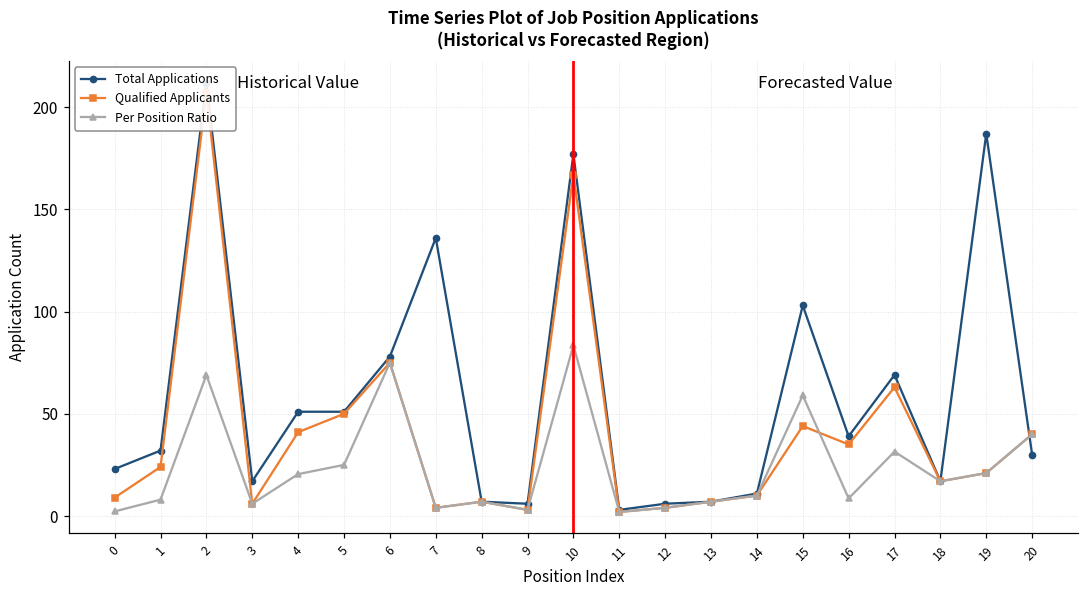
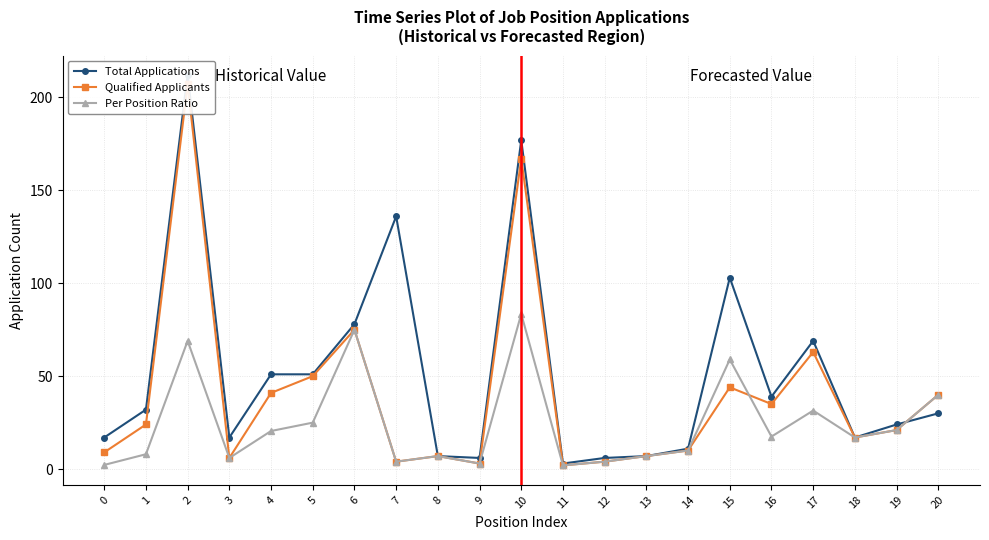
Total Applications, 0: 23 -> 17
Per Position Ratio, 16: 9 -> 18
Total Applications, 19: 187 -> 24
